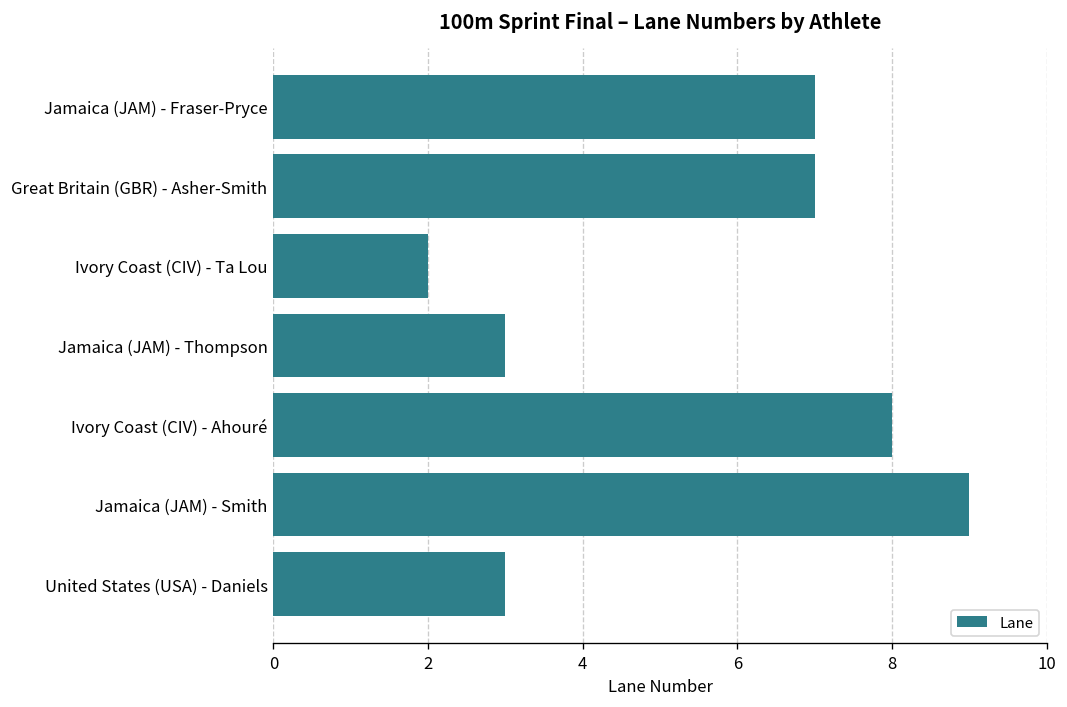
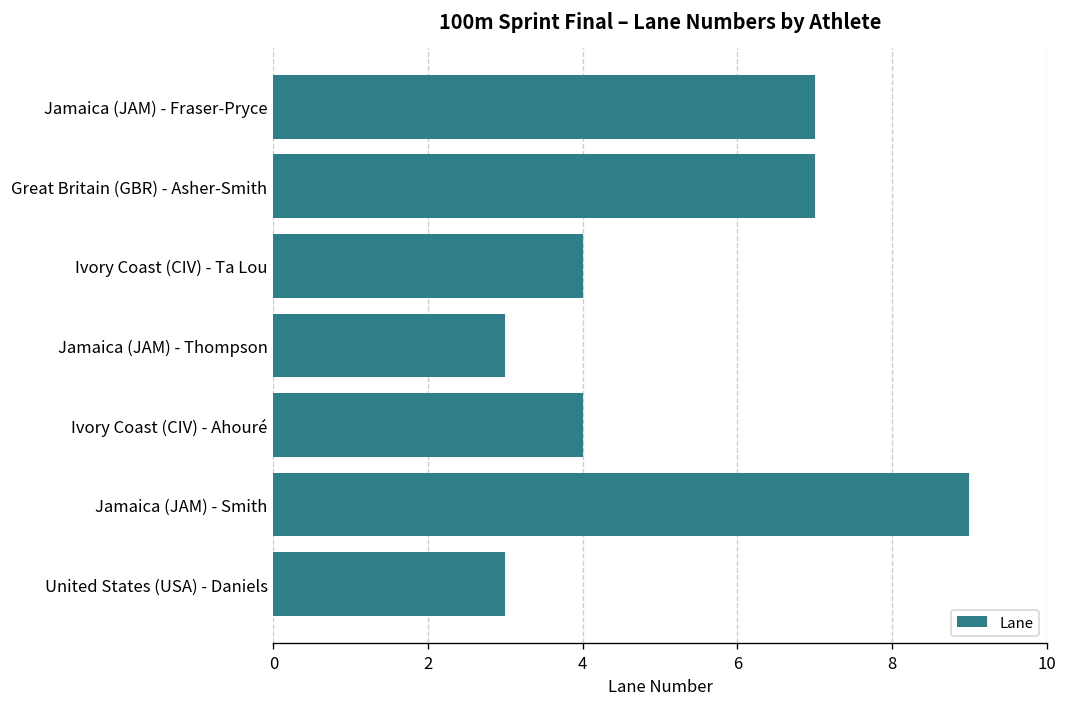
Ivory Coast (CIV) - Ta Lou: 2 -> 4
Ivory Coast (CIV) - Ahouré: 8 -> 4
